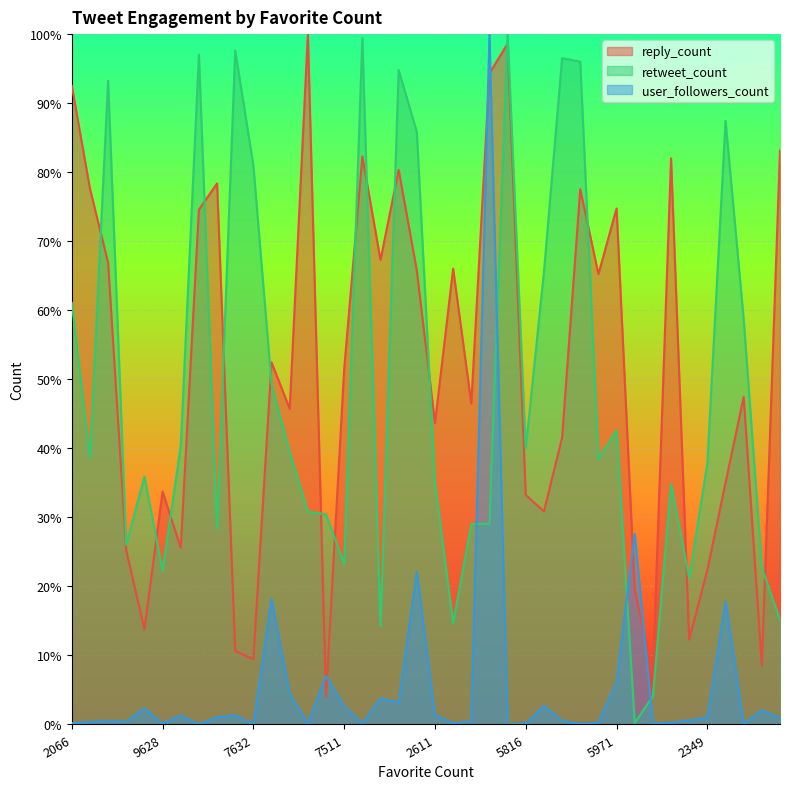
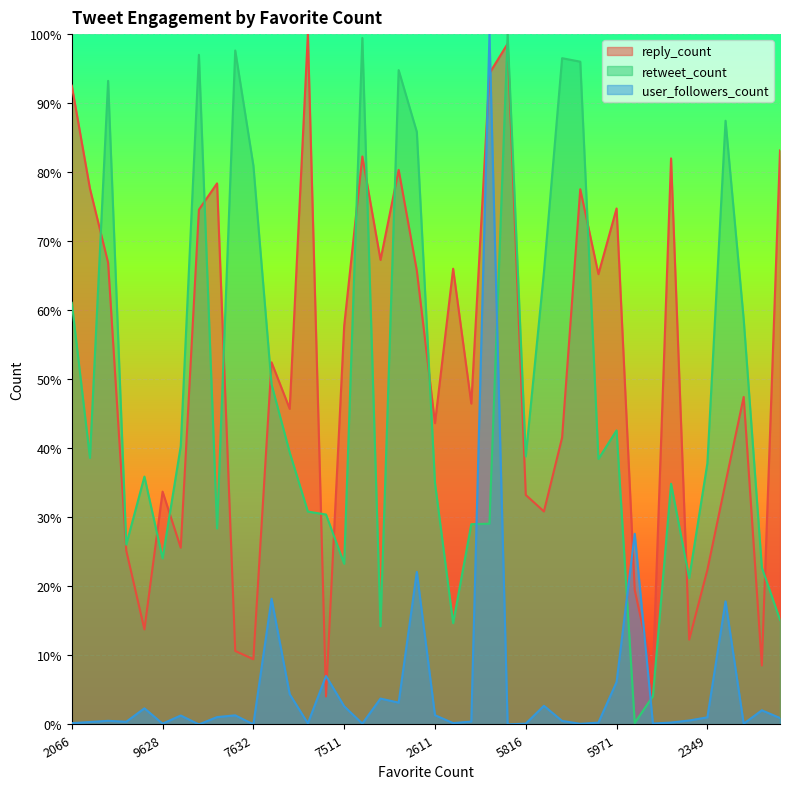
retweet_count, 9628: 22% -> 24%
reply_count, 7511: 51% -> 58%
retweet_count, 5816: 40% -> 39%
